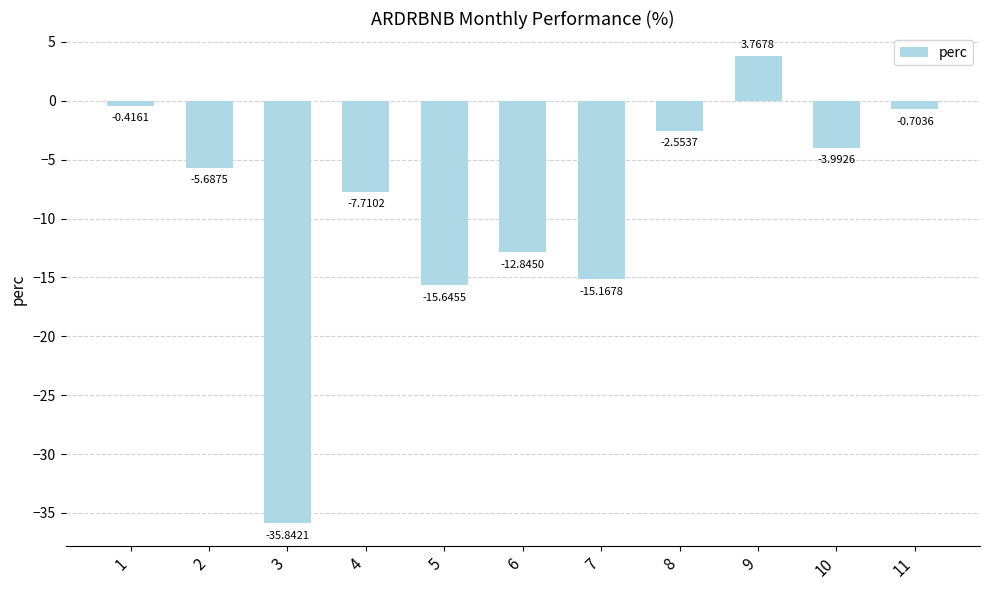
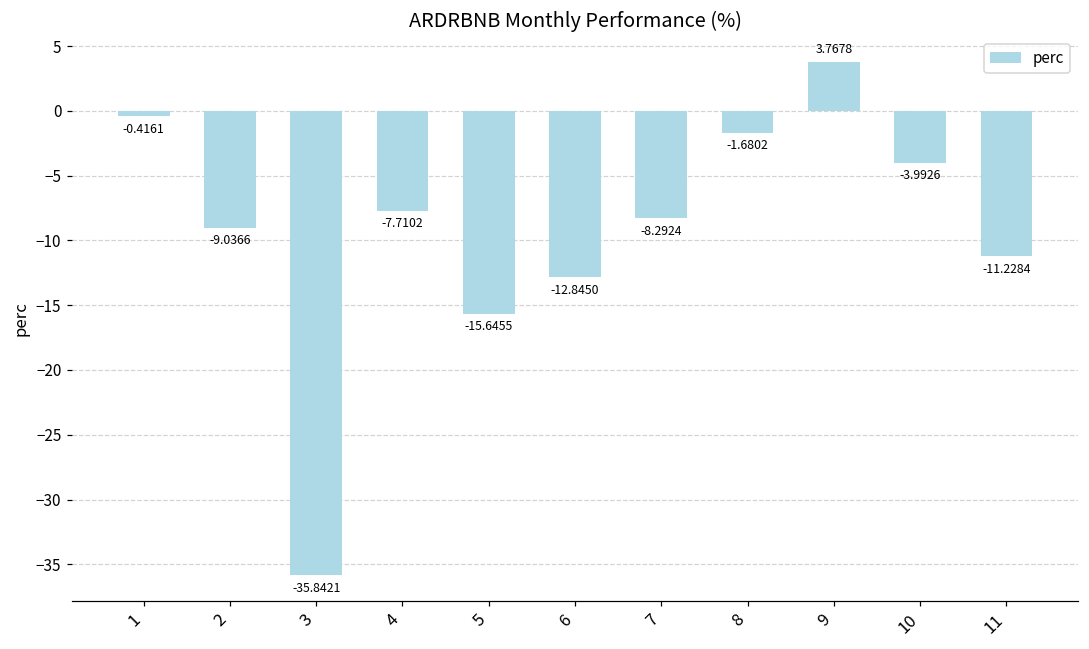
2: -5.6875 -> -9.0366
7: -15.1678 -> -8.2924
8: -2.5537 -> -1.6802
11: -0.7036 -> -11.2284
